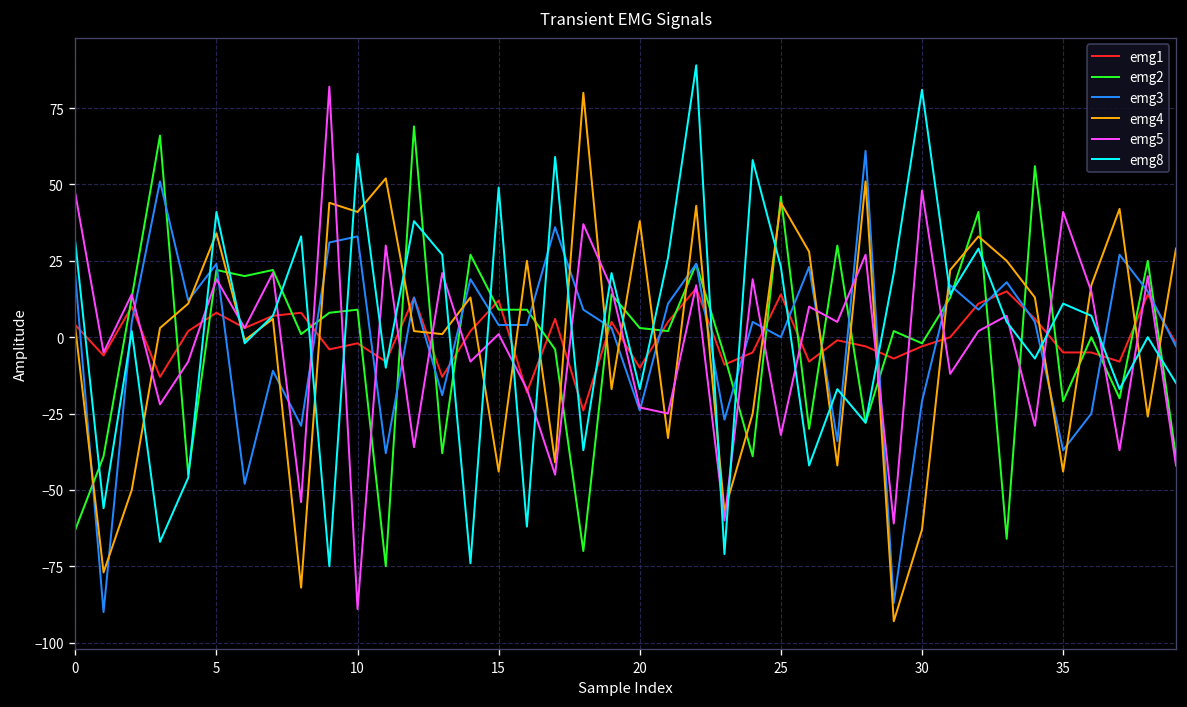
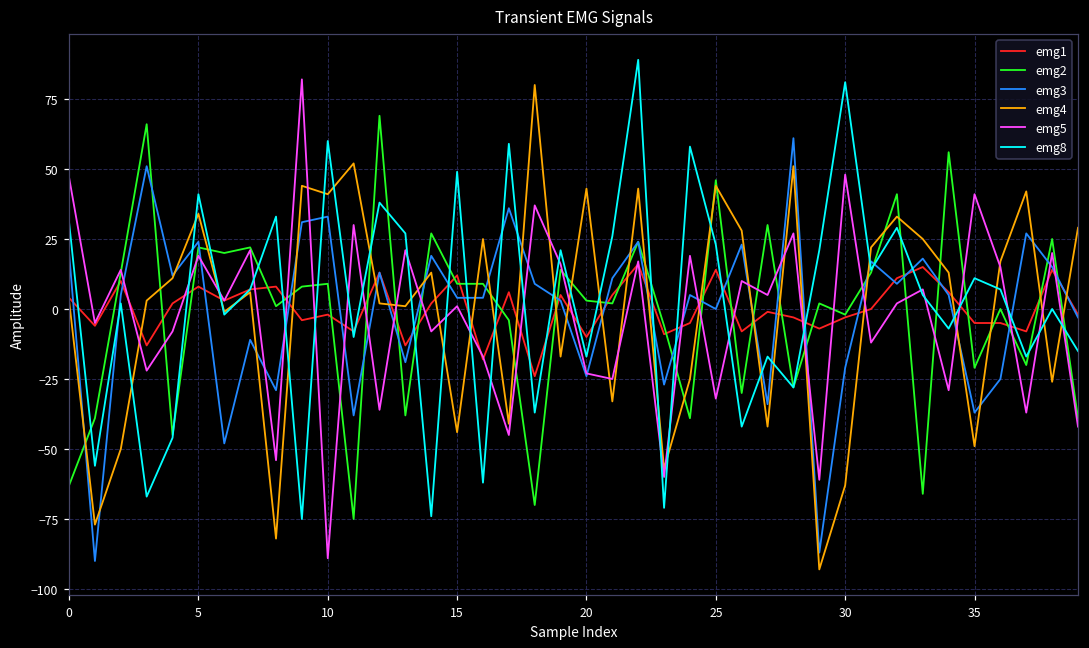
emg4, 20: 38 -> 43
emg4, 35: -44 -> -49
